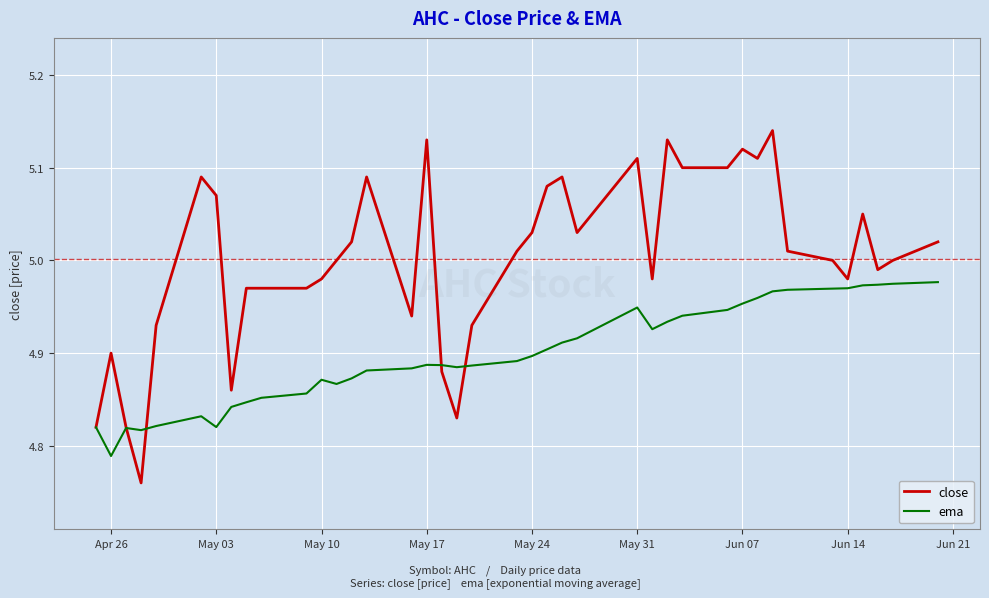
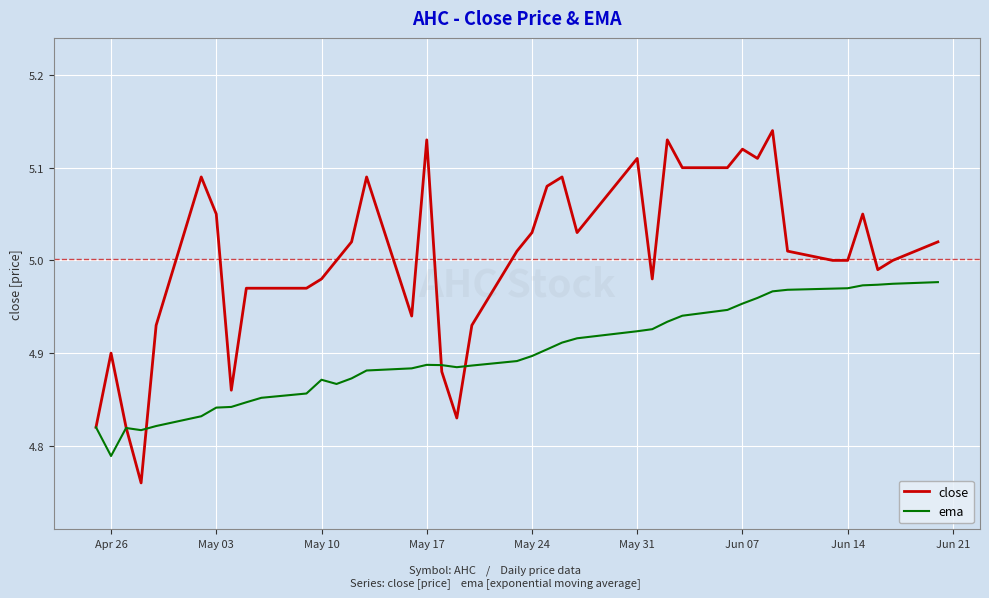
close, May 03: 5.07 -> 5.05
ema, May 03: 4.82 -> 4.84
ema, May 31: 4.95 -> 4.92
close, Jun 14: 4.98 -> 5.00
